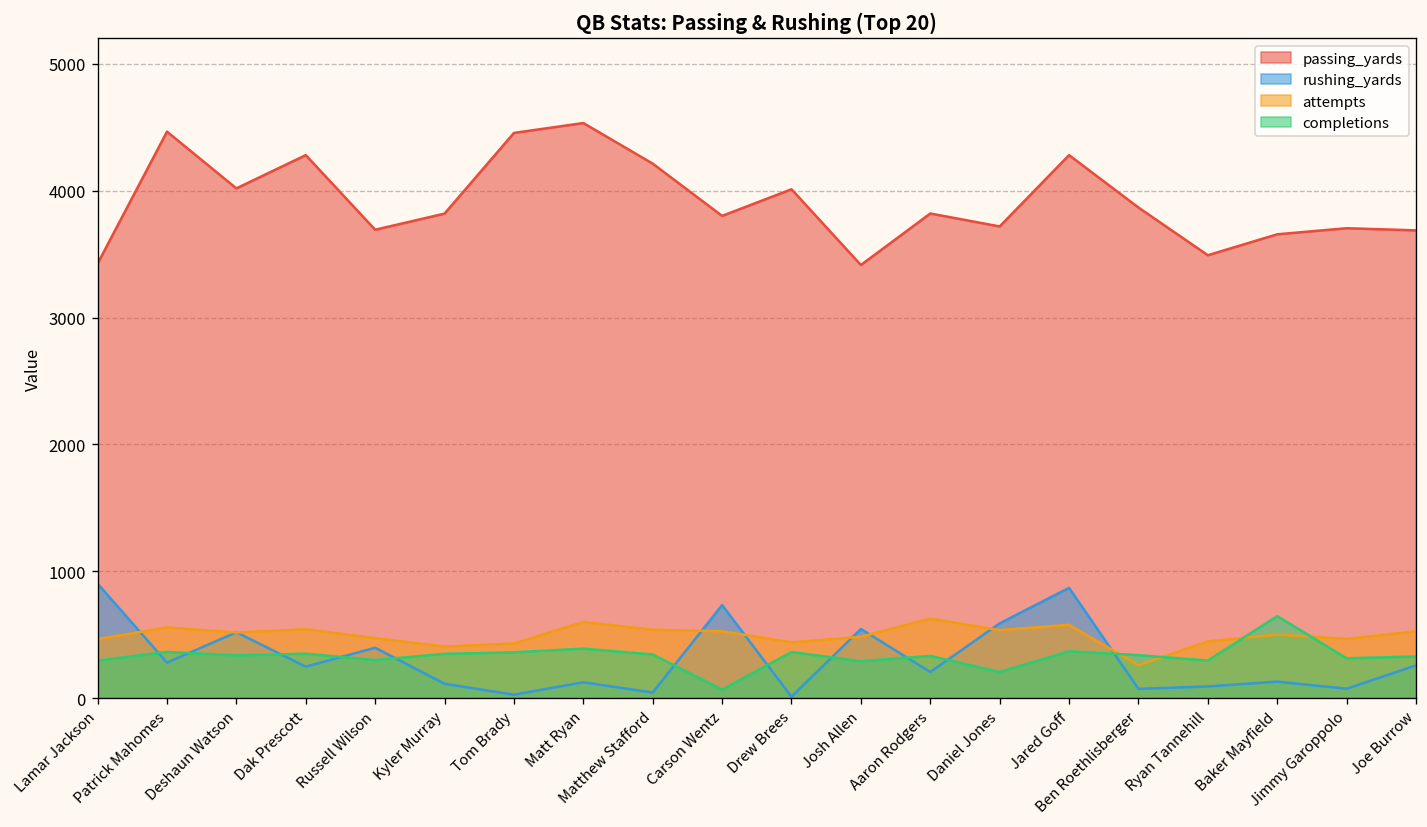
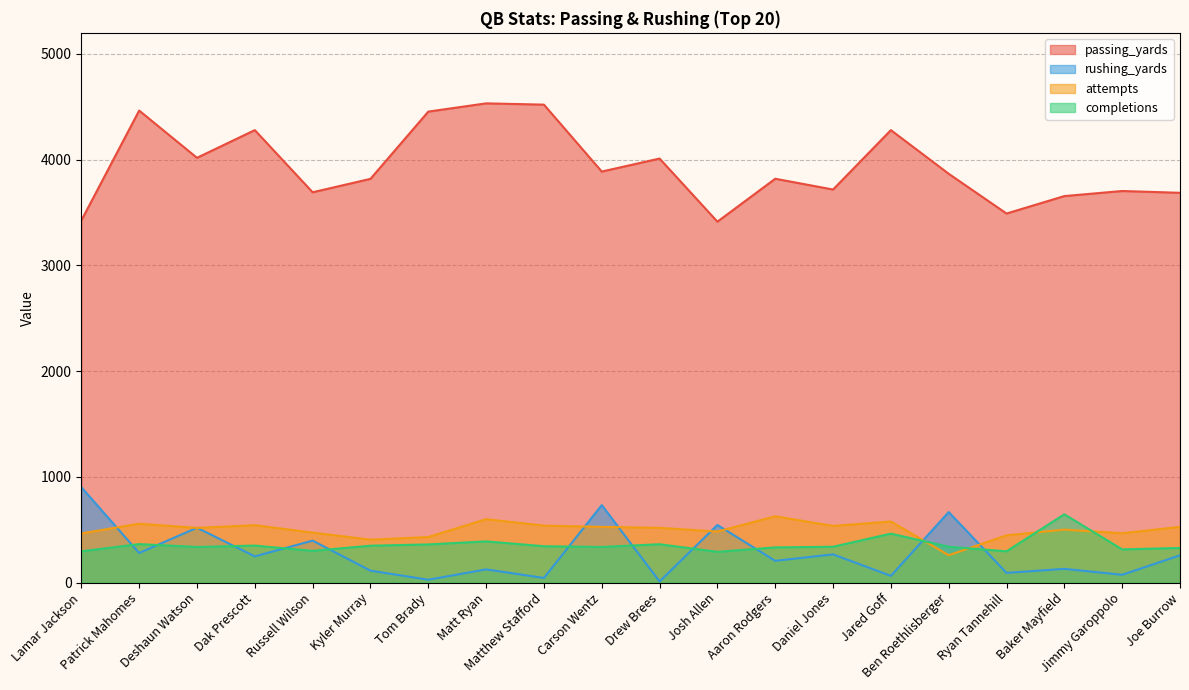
passing_yards, Matthew Stafford: 4210 -> 4520
passing_yards, Carson Wentz: 3800 -> 3890
completions, Carson Wentz: 70 -> 340
attempts, Drew Brees: 440 -> 520
rushing_yards, Daniel Jones: 590 -> 270
completions, Daniel Jones: 210 -> 340
rushing_yards, Jared Goff: 870 -> 60
completions, Jared Goff: 370 -> 460
rushing_yards, Ben Roethlisberger: 70 -> 670
